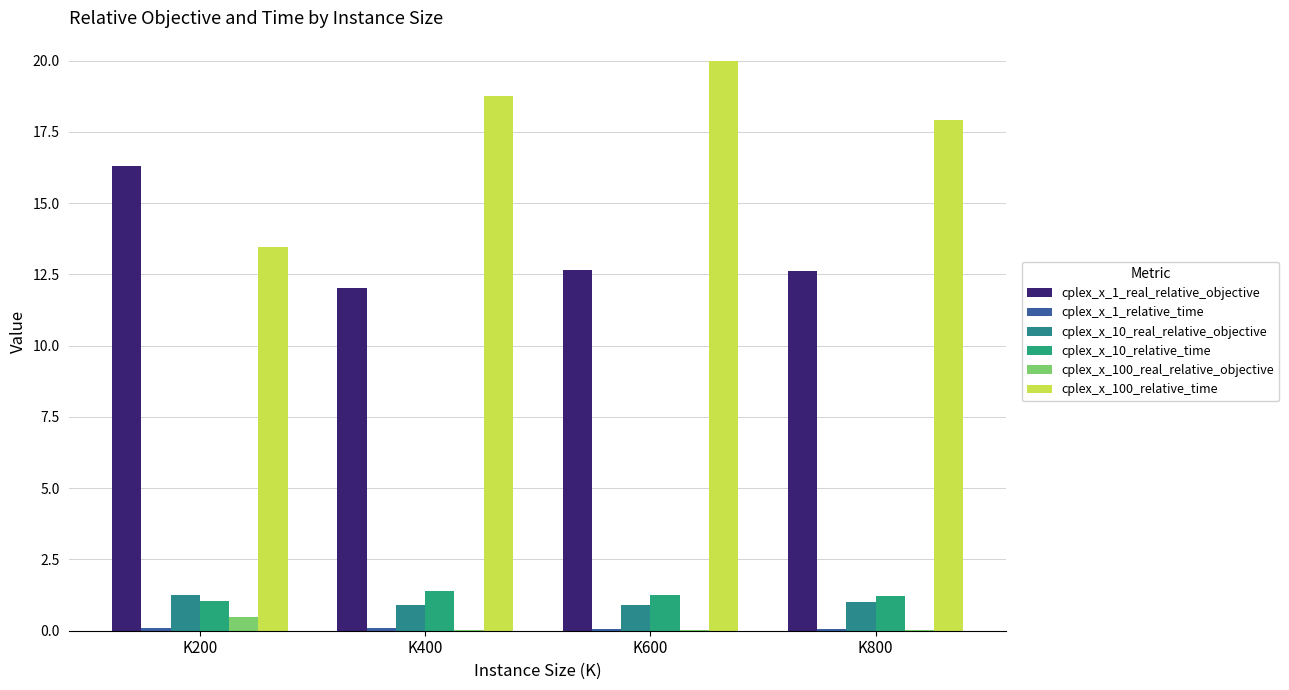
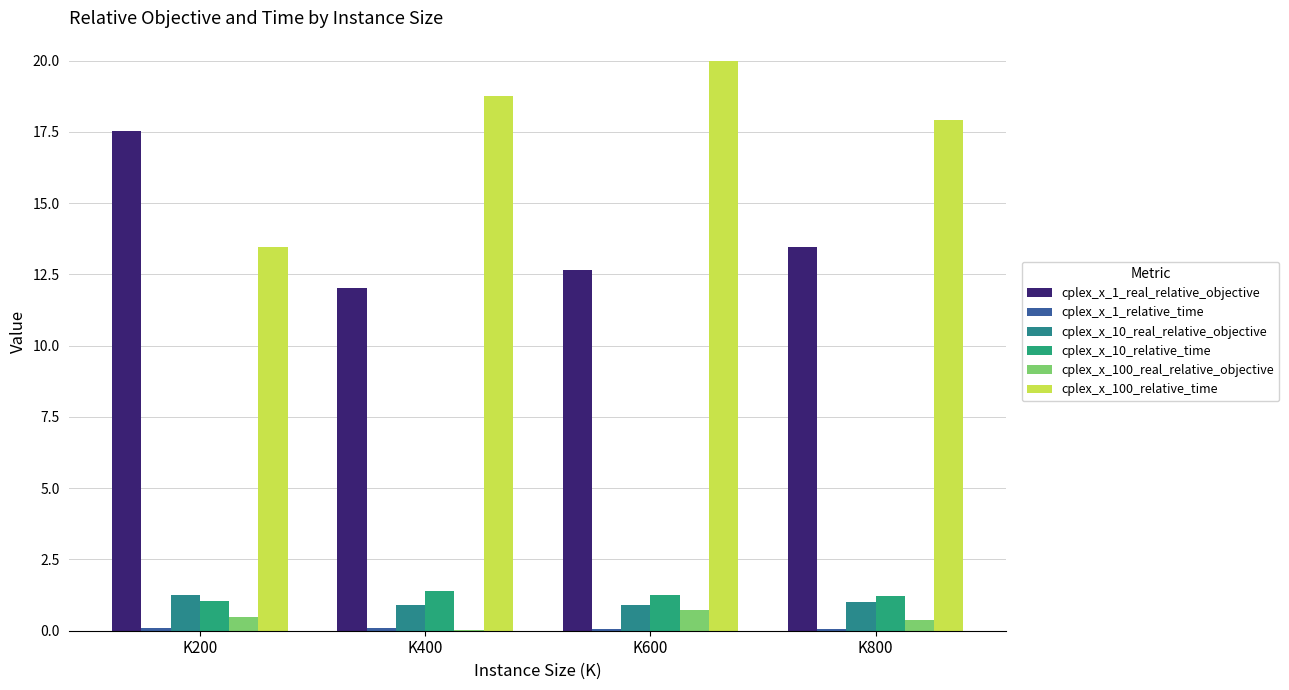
cplex_x_1_real_relative_objective, K200: 16.3 -> 17.5
cplex_x_100_real_relative_objective, K600: 0.0 -> 0.7
cplex_x_1_real_relative_objective, K800: 12.6 -> 13.5
cplex_x_100_real_relative_objective, K800: 0.0 -> 0.4
